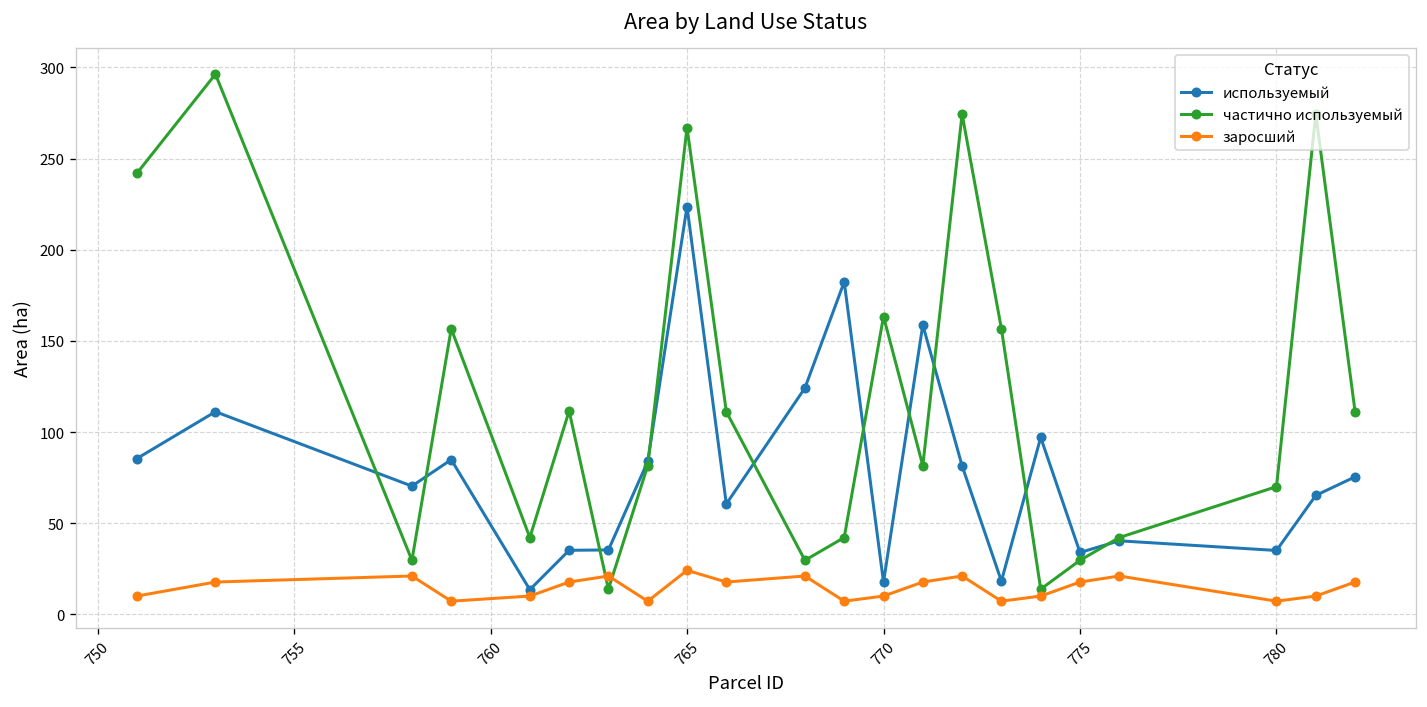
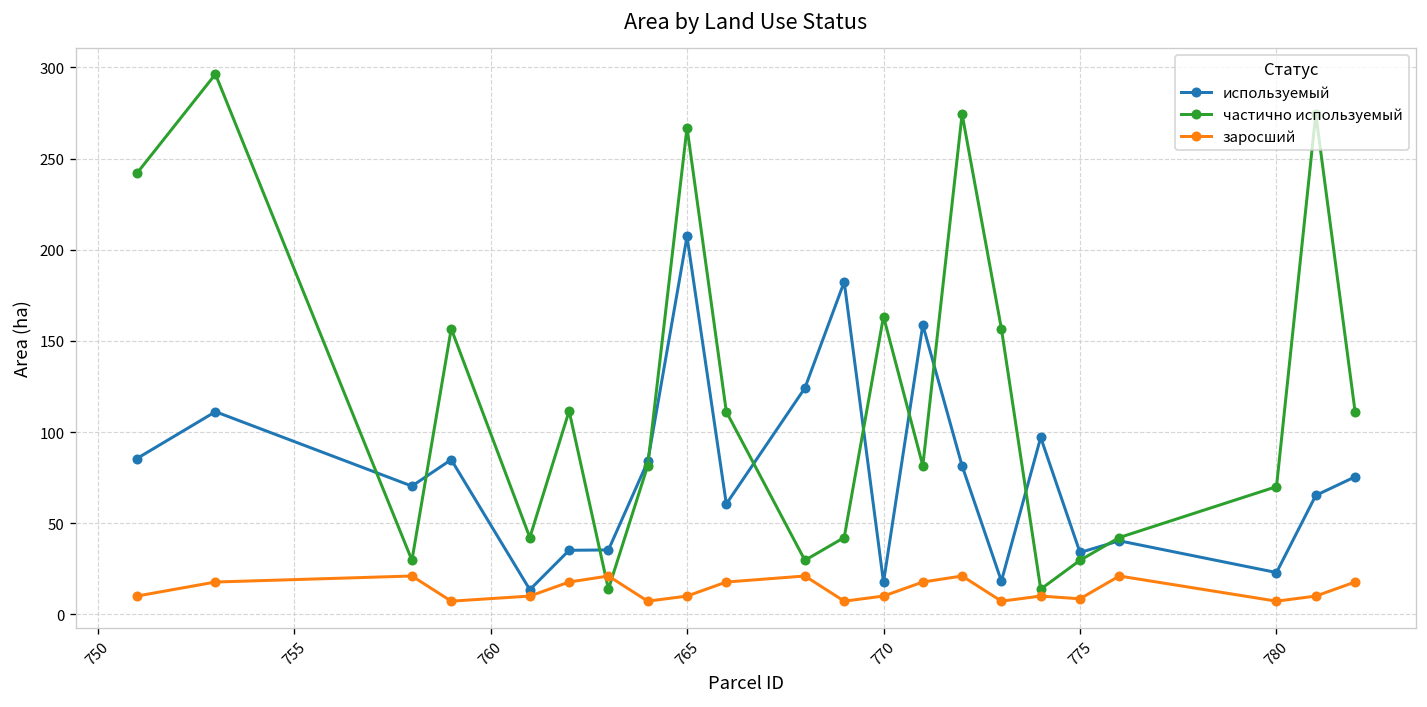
используемый, 765: 224 -> 207
заросший, 765: 24 -> 10
заросший, 775: 18 -> 9
используемый, 780: 35 -> 23
